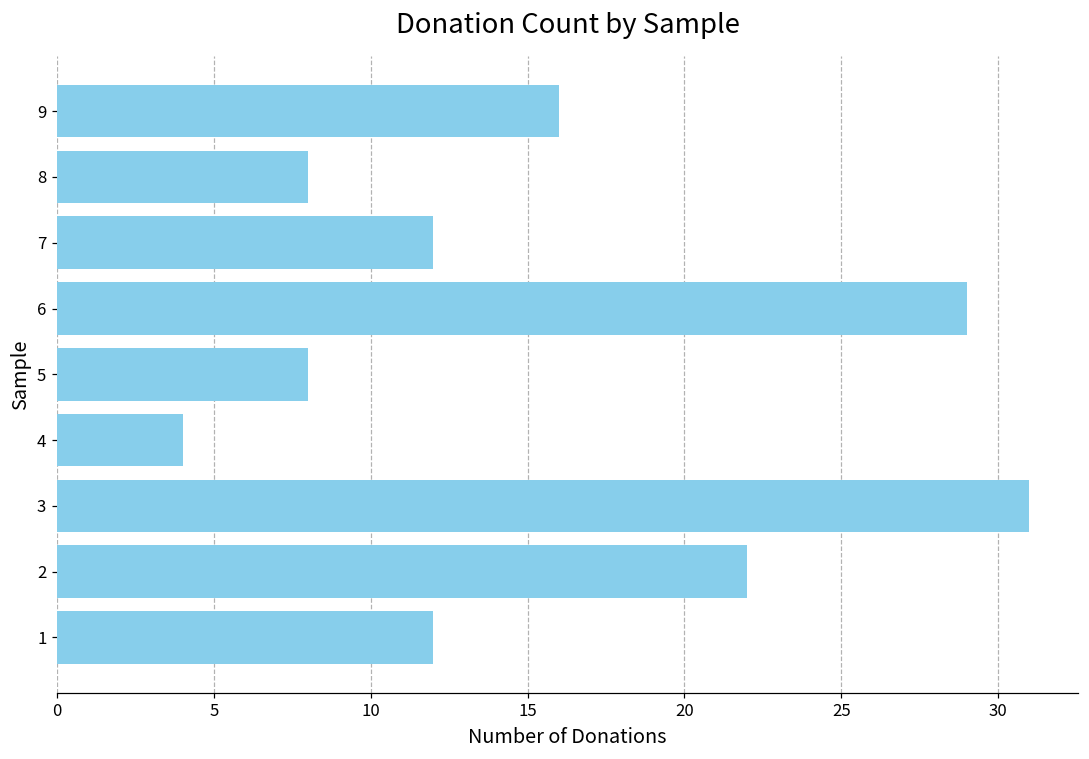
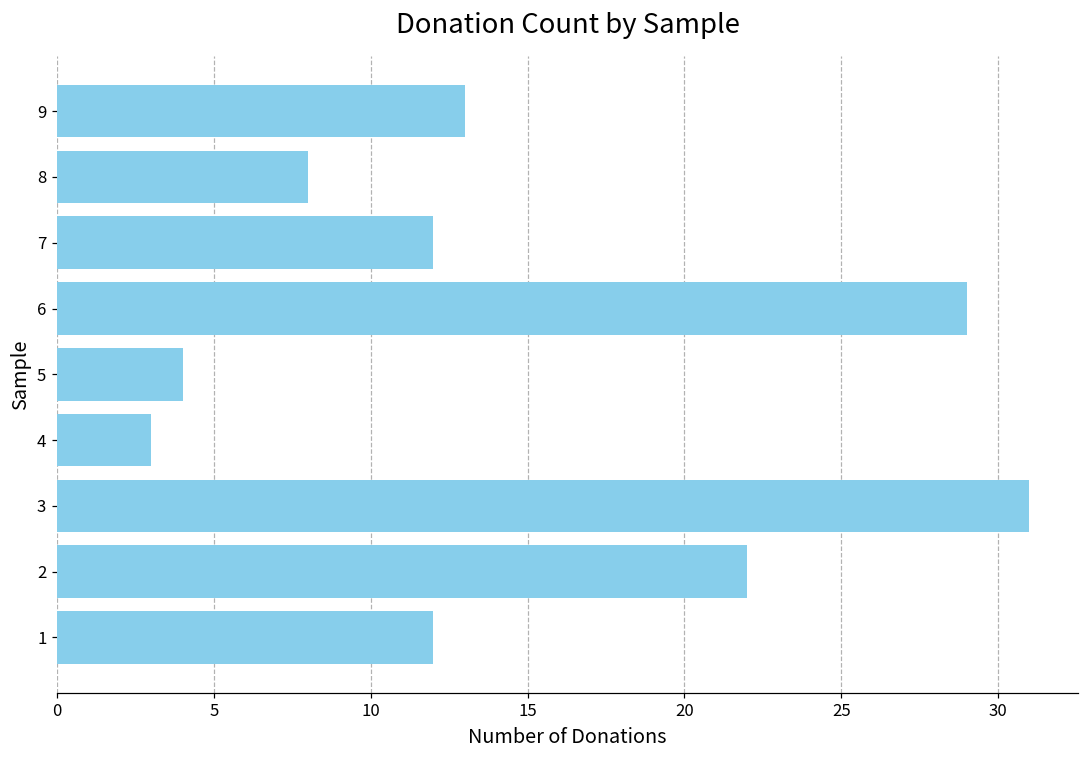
9: 16 -> 13
5: 8 -> 4
4: 4 -> 3
